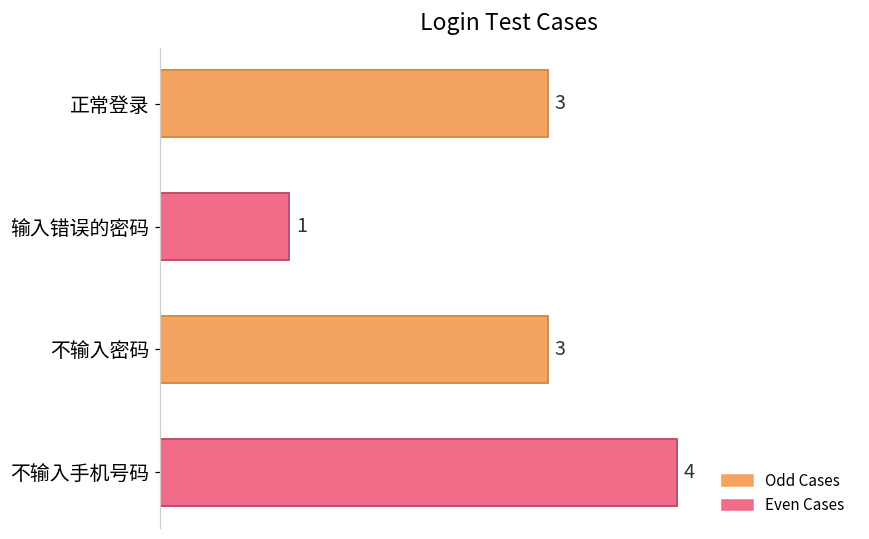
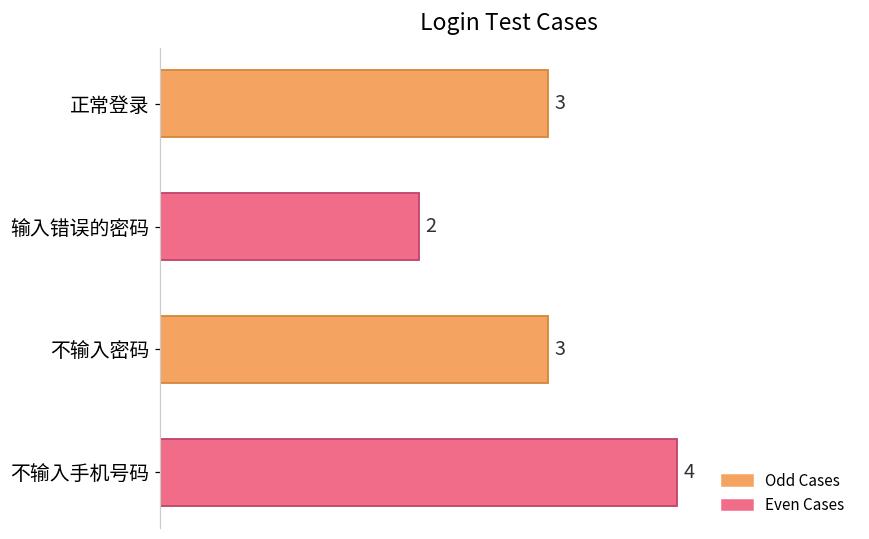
输入错误的密码: 1 -> 2
